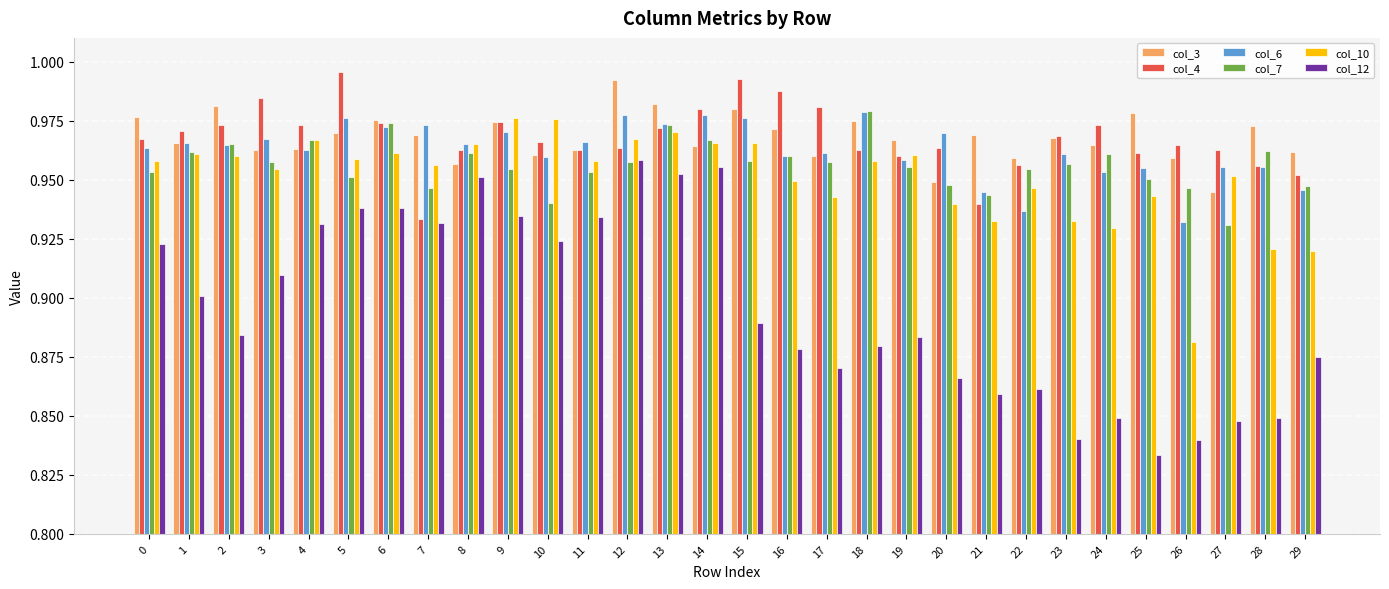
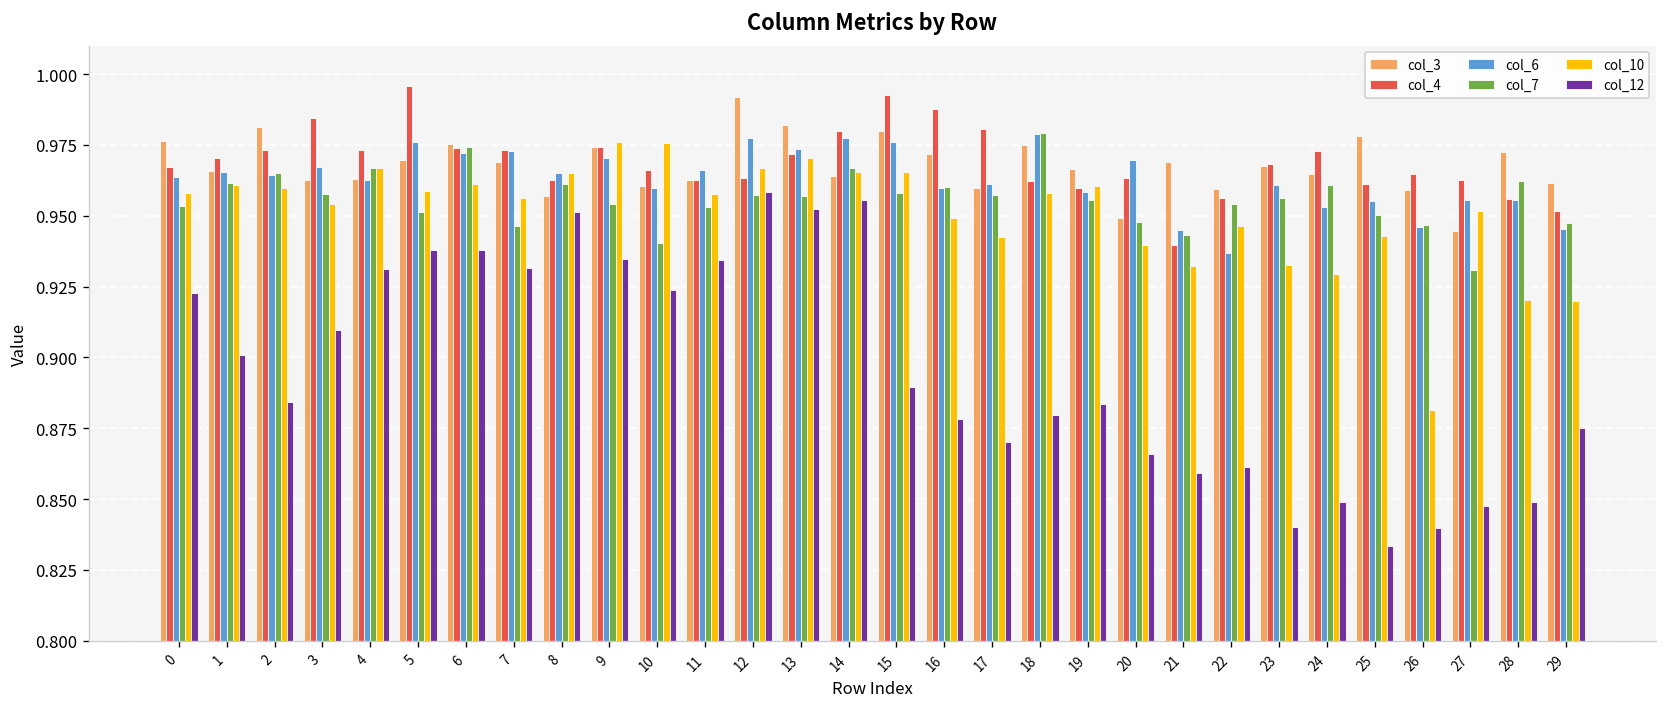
col_4, 7: 0.933 -> 0.973
col_7, 13: 0.973 -> 0.957
col_6, 26: 0.932 -> 0.946
